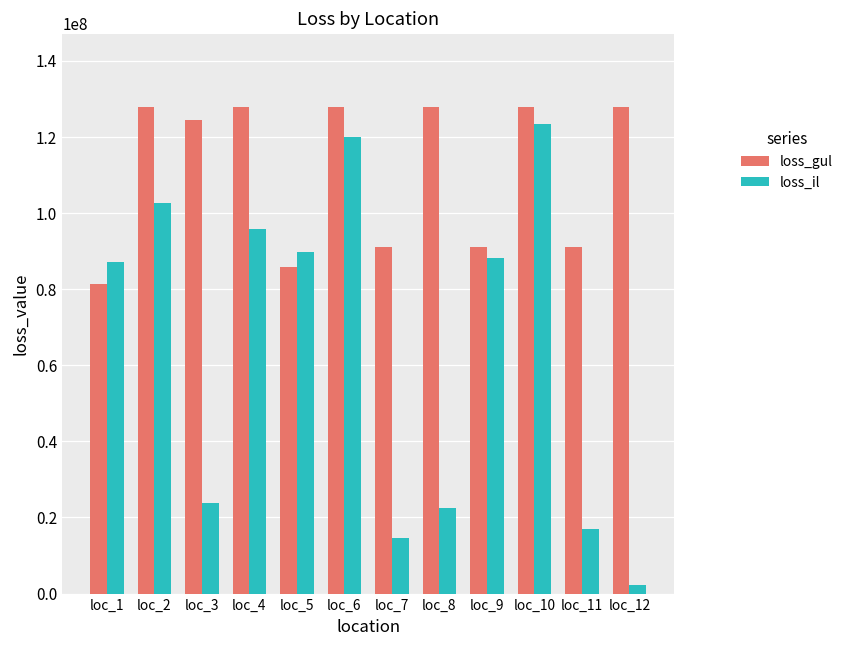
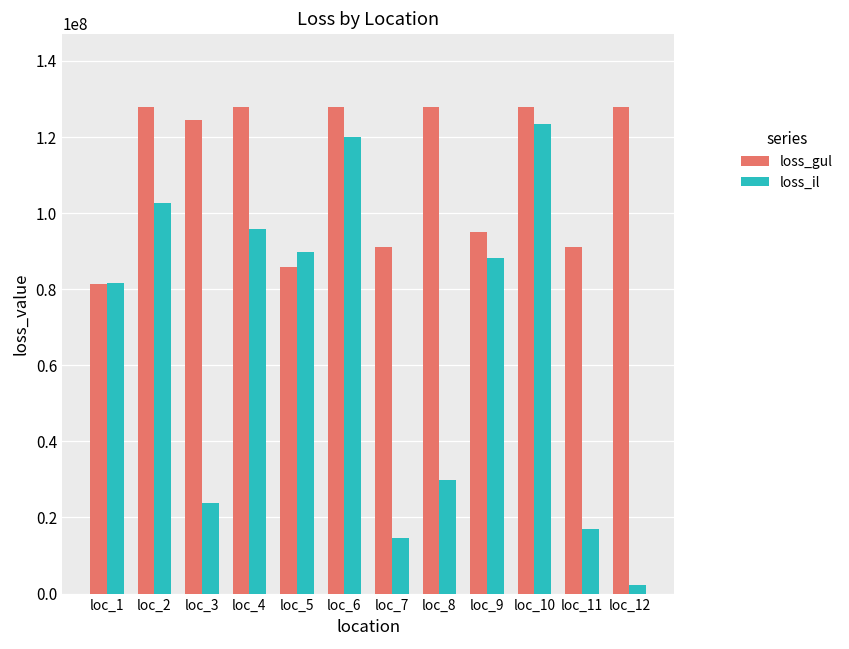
loss_il, loc_1: 87000000 -> 82000000
loss_il, loc_8: 22000000 -> 30000000
loss_gul, loc_9: 91000000 -> 95000000
